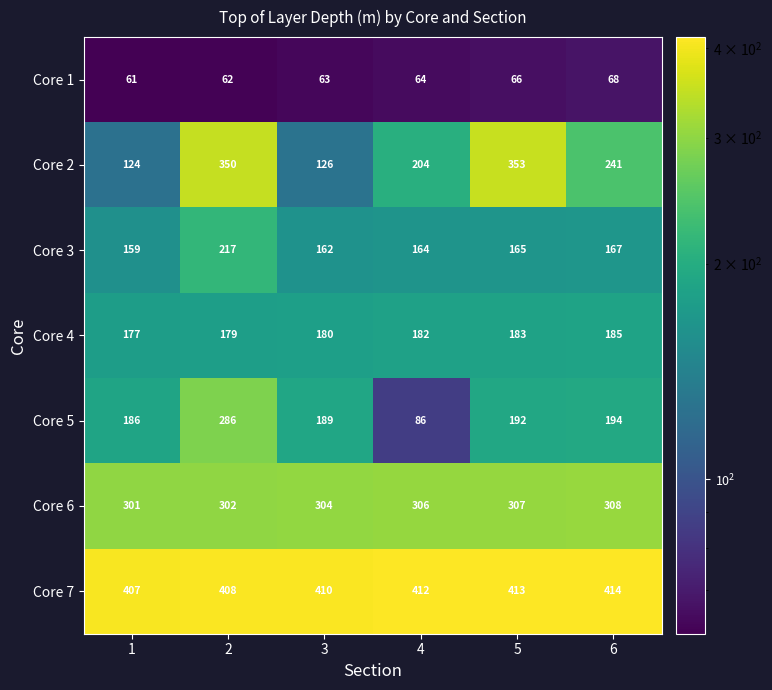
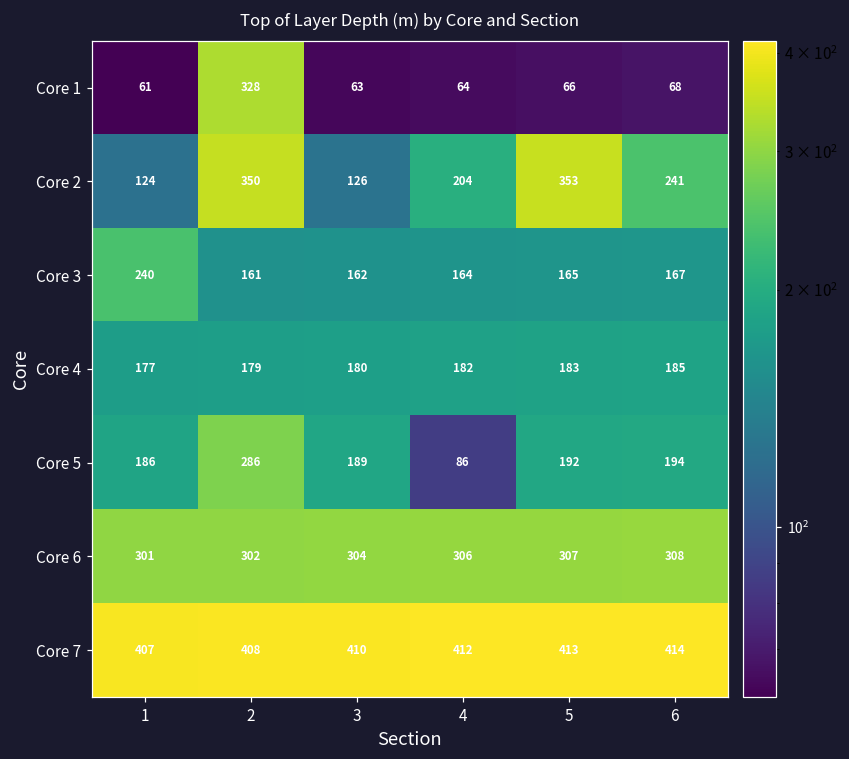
Core 1, 2: 62 -> 328
Core 3, 1: 159 -> 240
Core 3, 2: 217 -> 161
